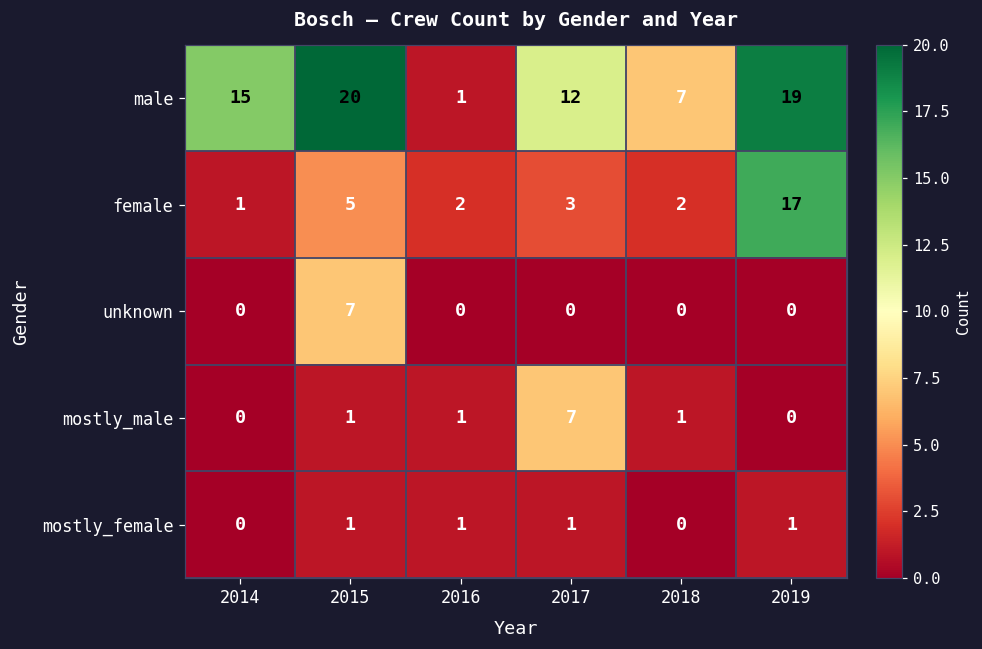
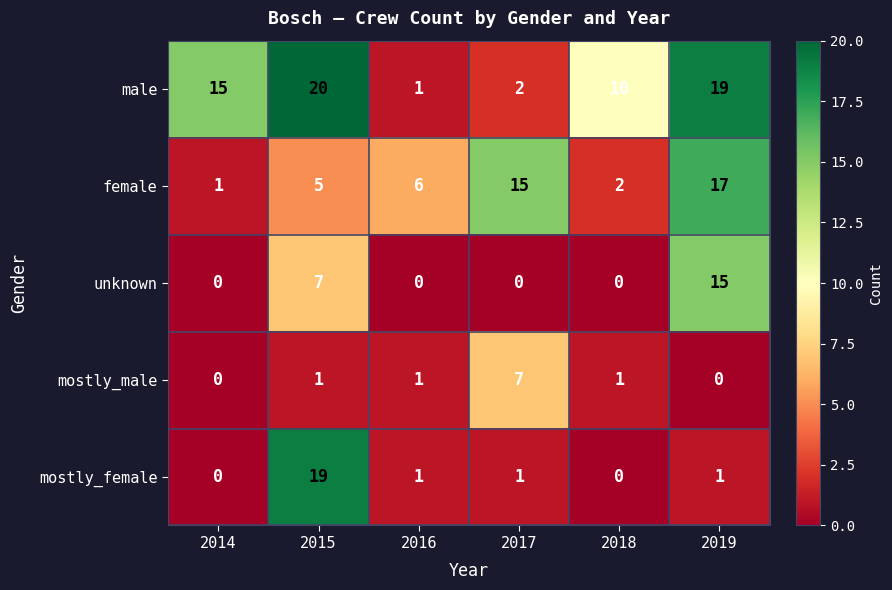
male, 2017: 12 -> 2
male, 2018: 7 -> 10
female, 2016: 2 -> 6
female, 2017: 3 -> 15
unknown, 2019: 0 -> 15
mostly_female, 2015: 1 -> 19
